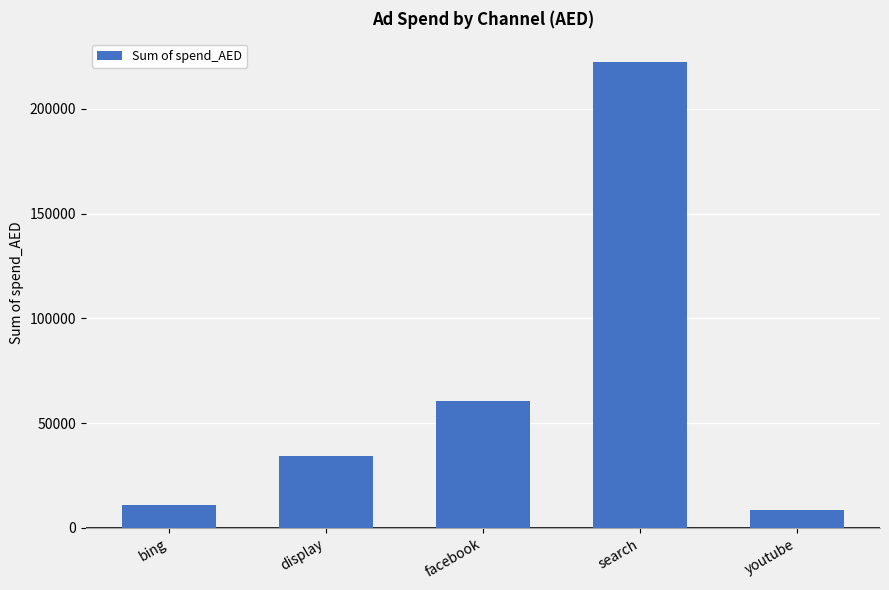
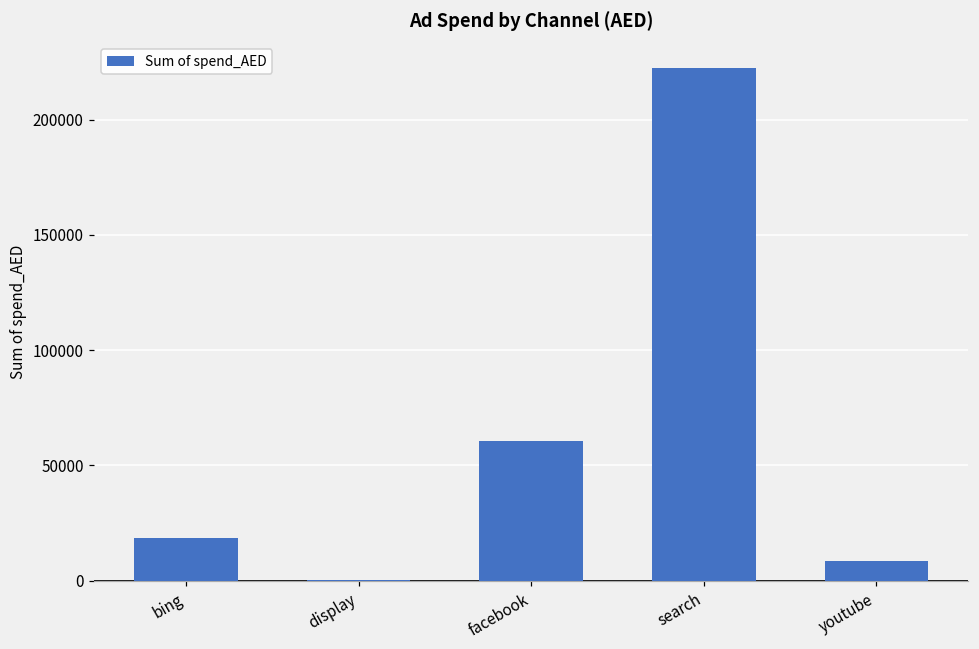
bing: 11000 -> 18000
display: 35000 -> 0
